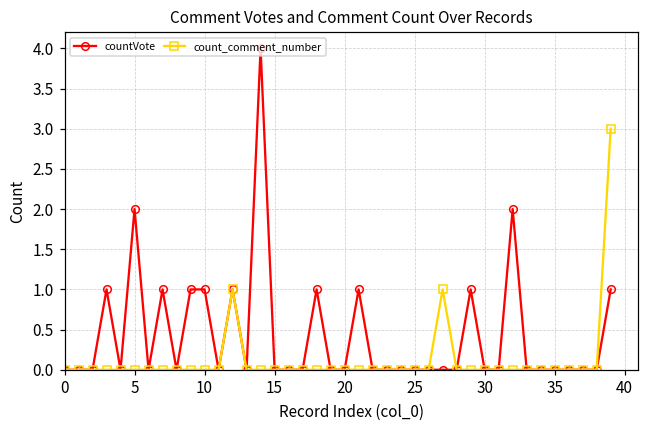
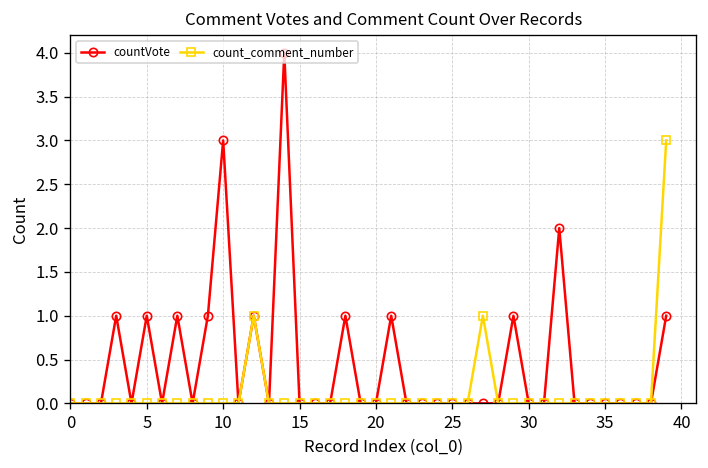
countVote, 5: 2 -> 1
countVote, 10: 1 -> 3
